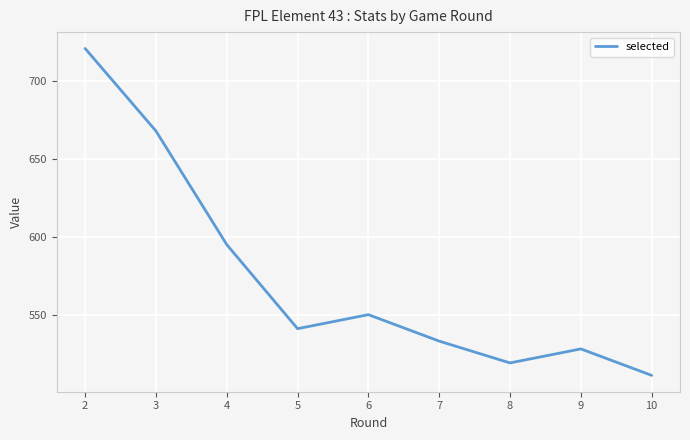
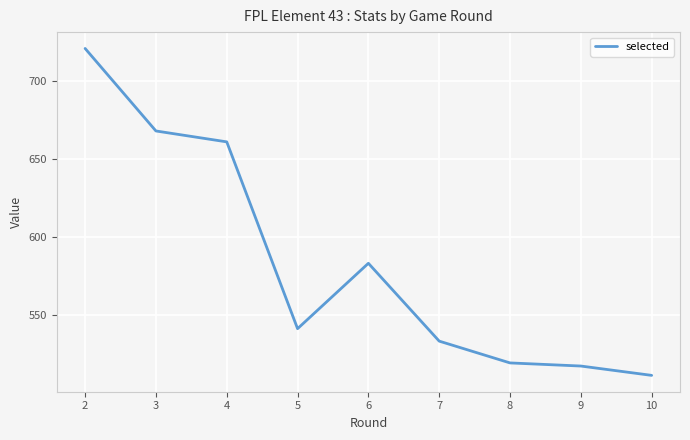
4: 595 -> 661
6: 550 -> 583
9: 528 -> 517
